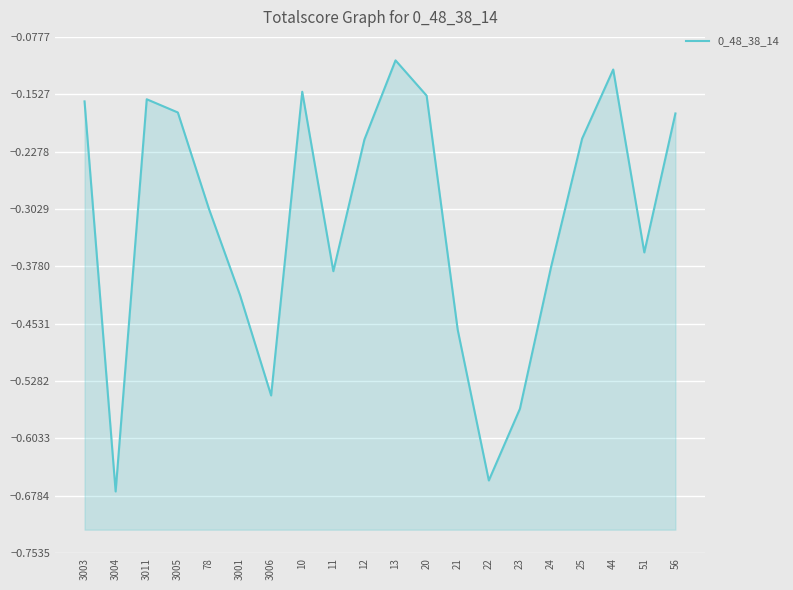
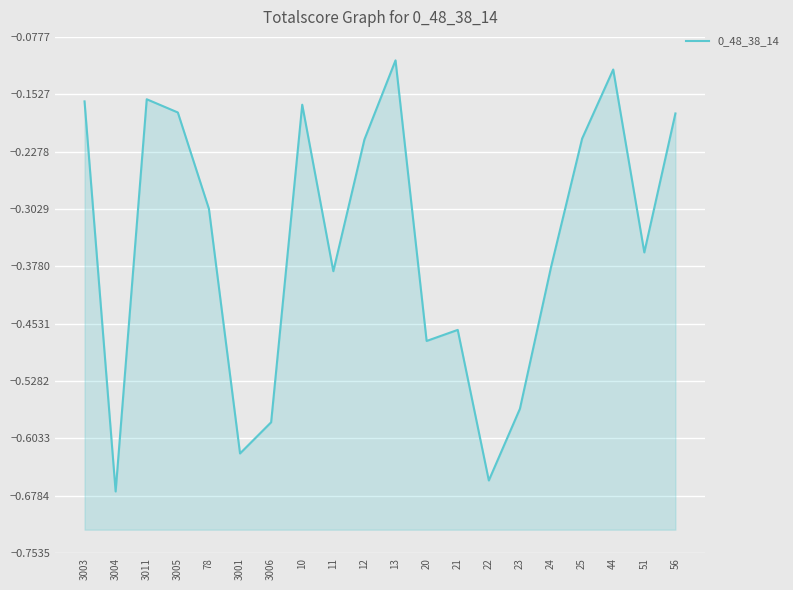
3001: -0.42 -> -0.62
3006: -0.55 -> -0.58
10: -0.15 -> -0.17
20: -0.15 -> -0.48
